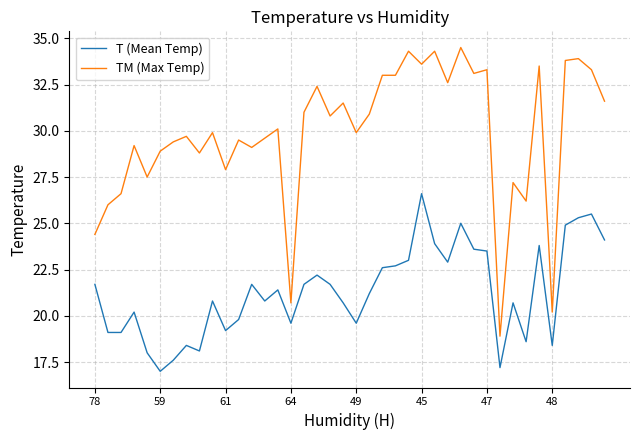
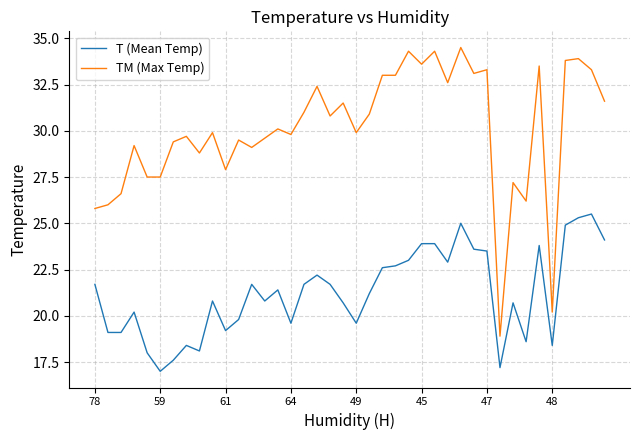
TM (Max Temp), 78: 24.4 -> 25.8
TM (Max Temp), 59: 28.9 -> 27.5
TM (Max Temp), 64: 20.7 -> 29.8
T (Mean Temp), 45: 26.6 -> 23.9
